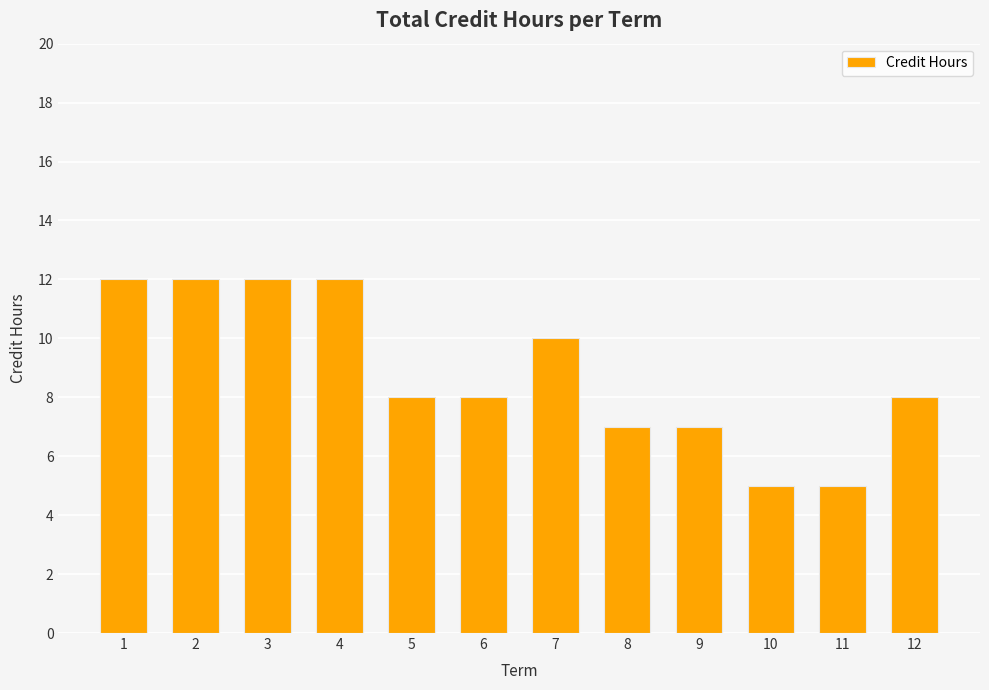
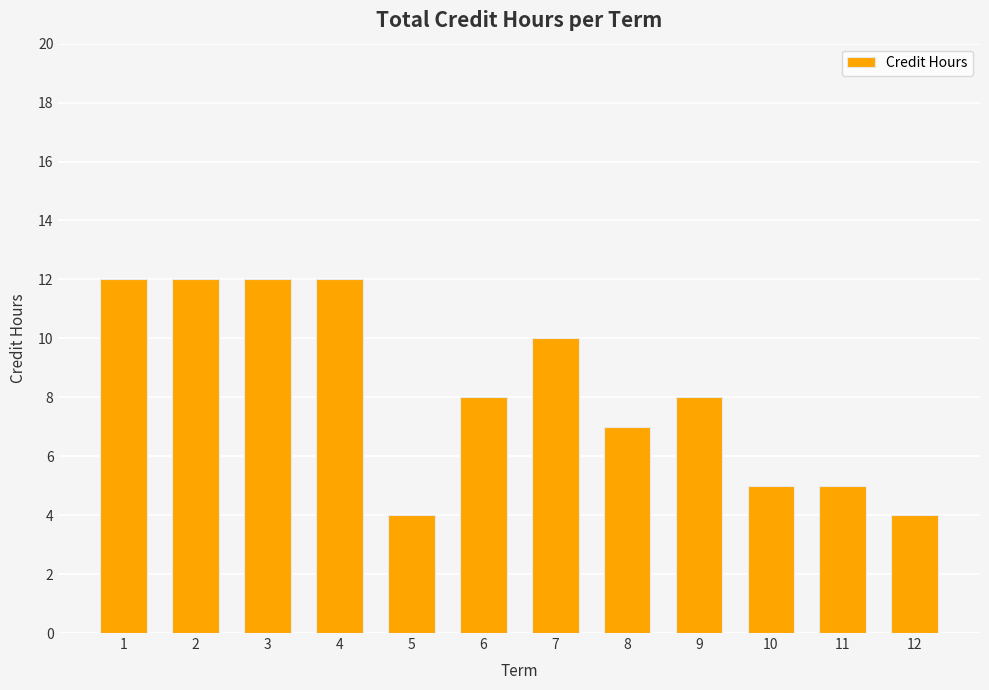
5: 8 -> 4
9: 7 -> 8
12: 8 -> 4
